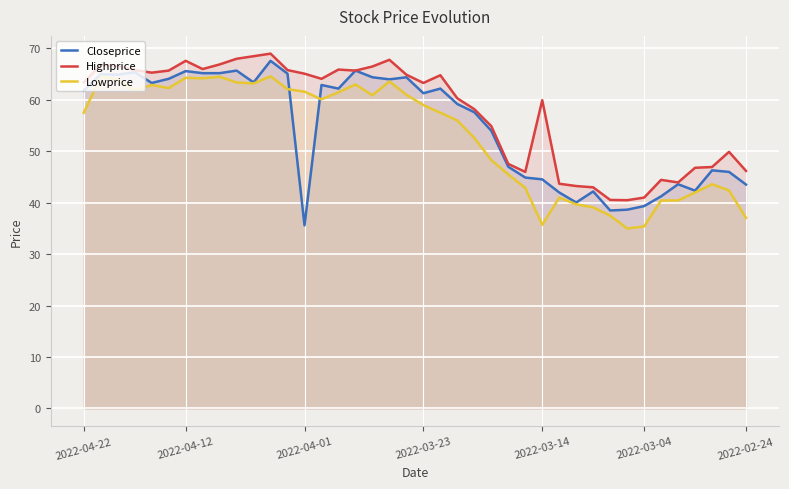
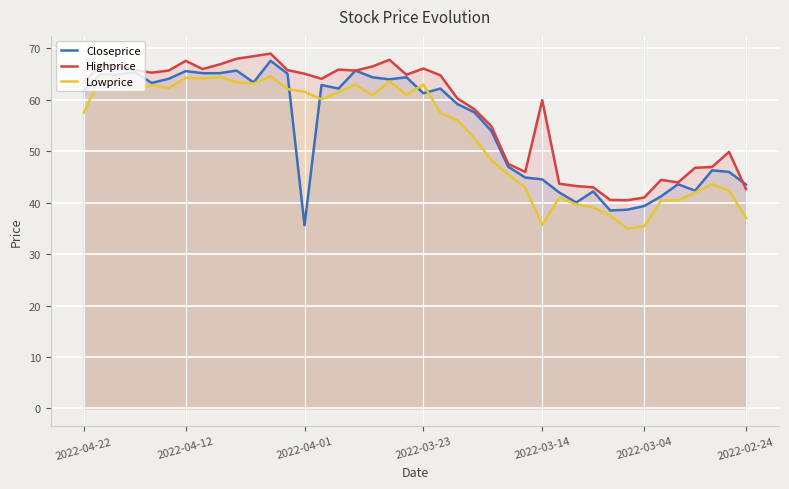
Highprice, 2022-03-23: 63 -> 66
Lowprice, 2022-03-23: 59 -> 63
Highprice, 2022-02-24: 46 -> 43
